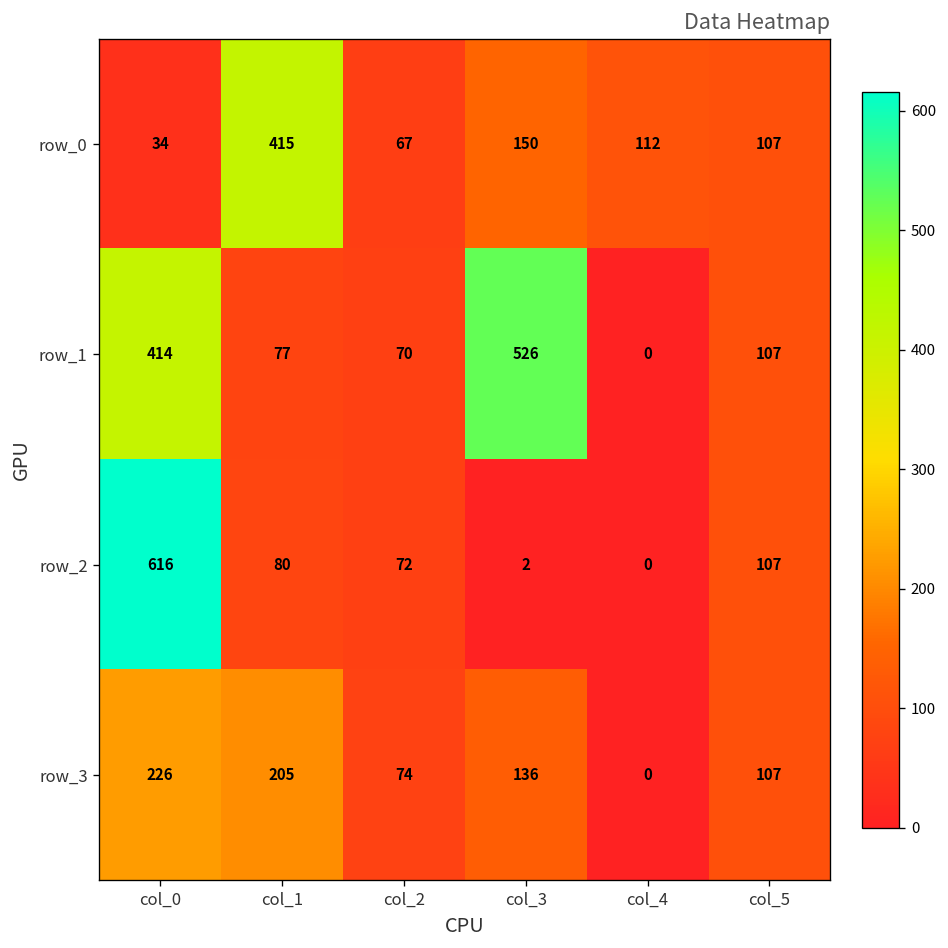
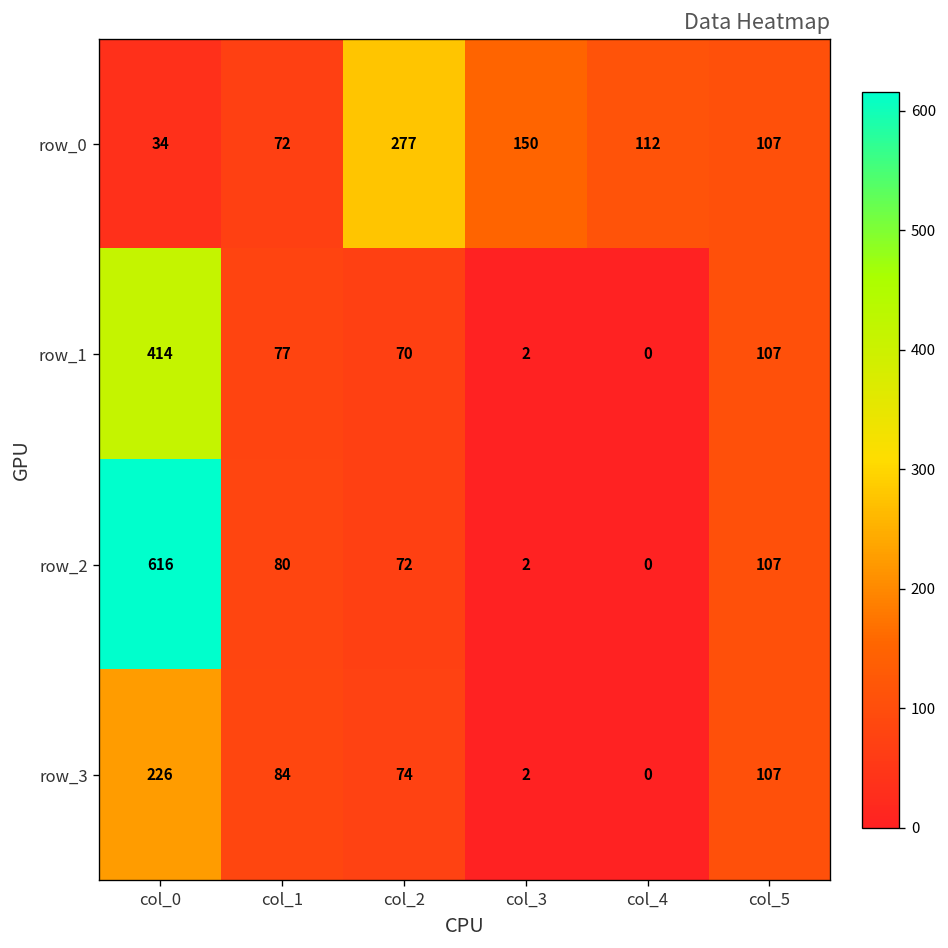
row_0, col_1: 415 -> 72
row_0, col_2: 67 -> 277
row_1, col_3: 526 -> 2
row_3, col_1: 205 -> 84
row_3, col_3: 136 -> 2
